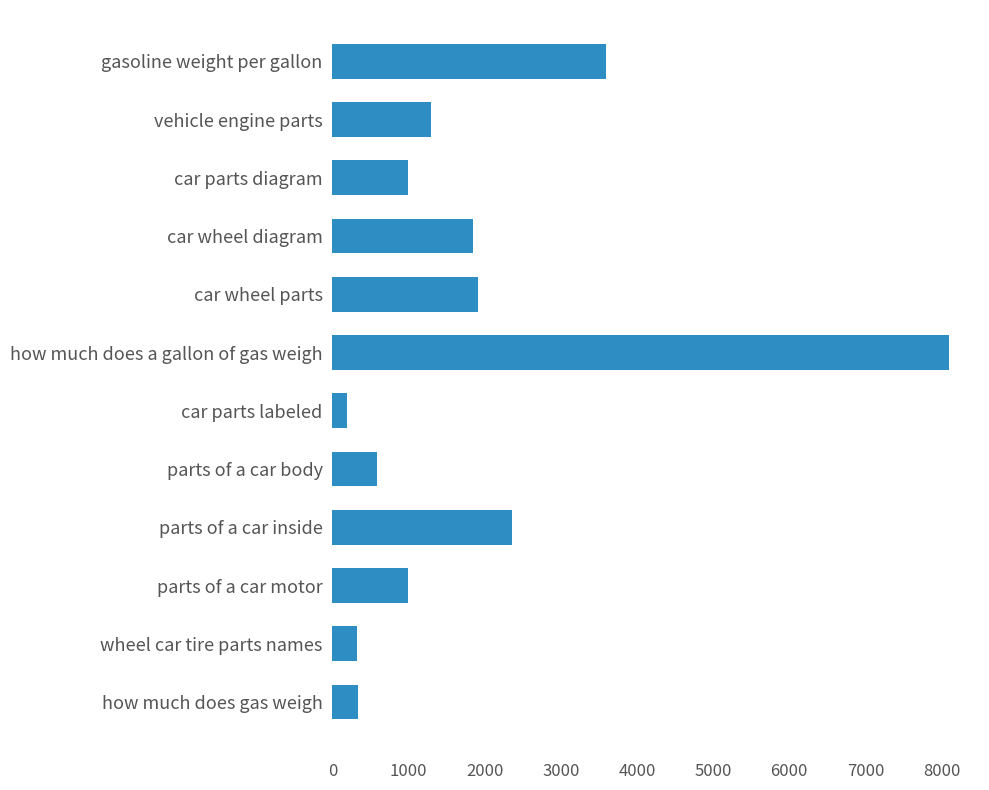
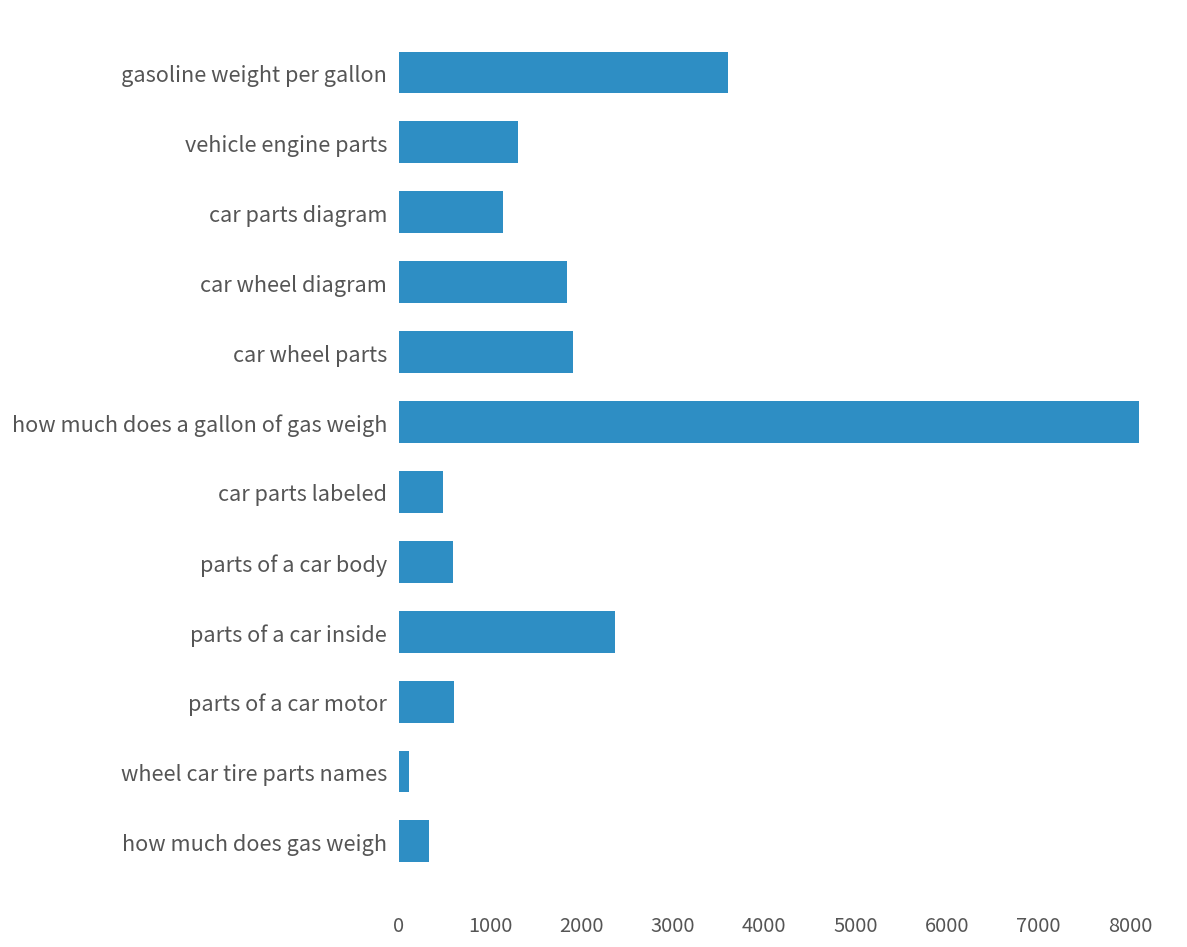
car parts diagram: 1000 -> 1100
car parts labeled: 200 -> 500
parts of a car motor: 1000 -> 600
wheel car tire parts names: 300 -> 100
